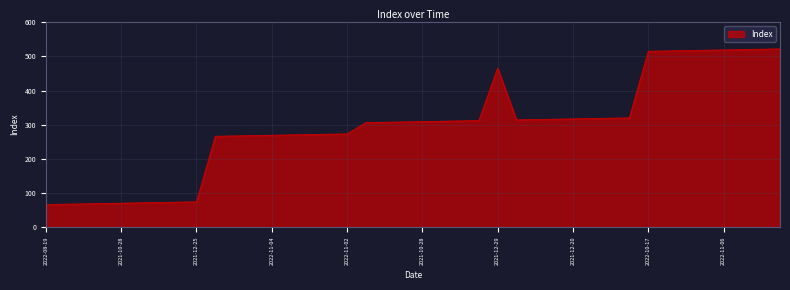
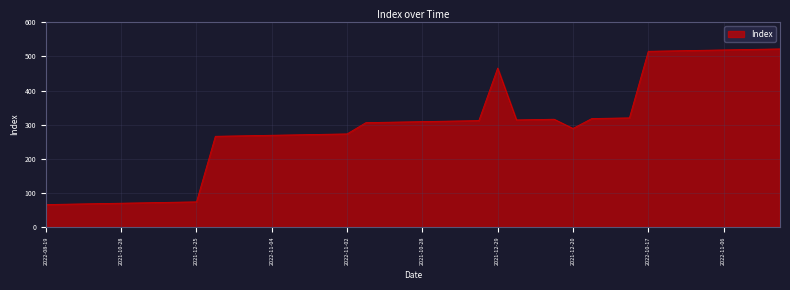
2021-12-20: 320 -> 290
